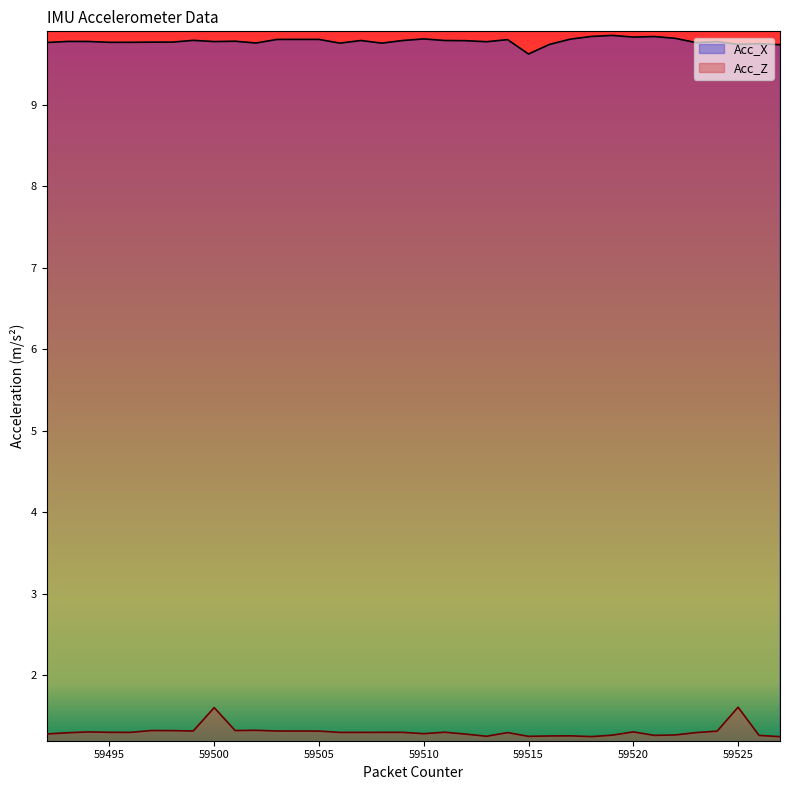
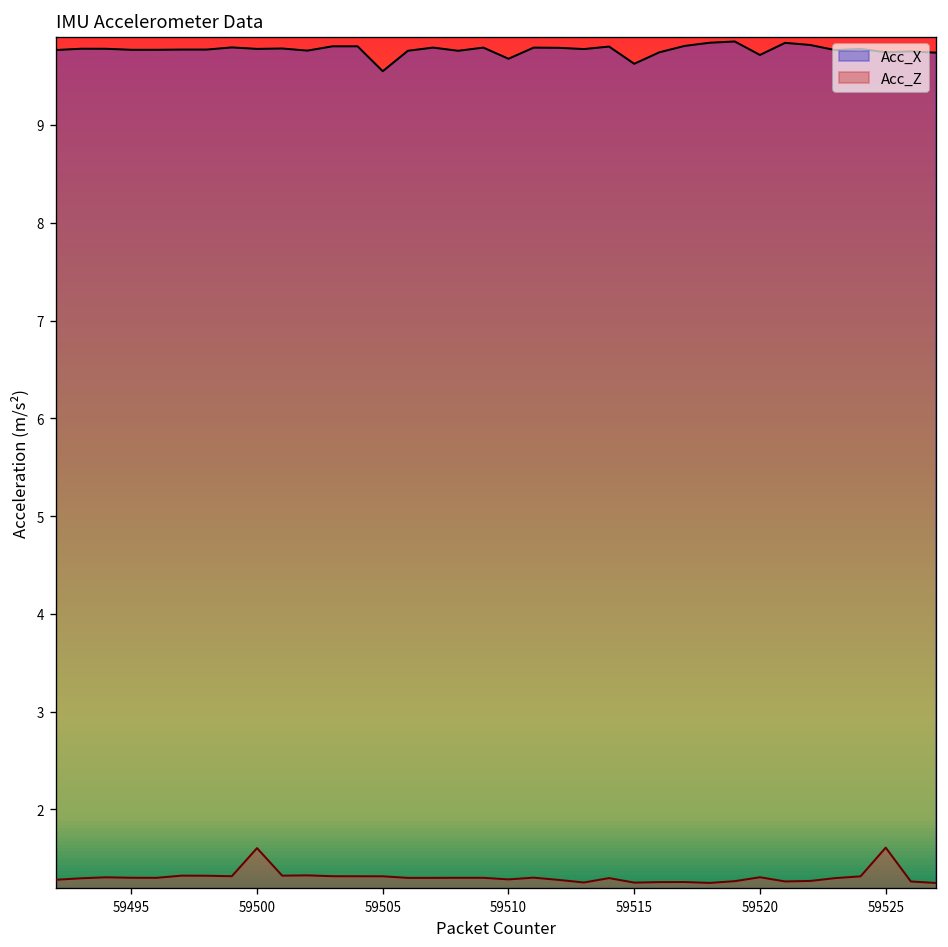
Acc_X, 59505: 9.8 -> 9.5
Acc_X, 59510: 9.8 -> 9.7
Acc_X, 59520: 9.8 -> 9.7
